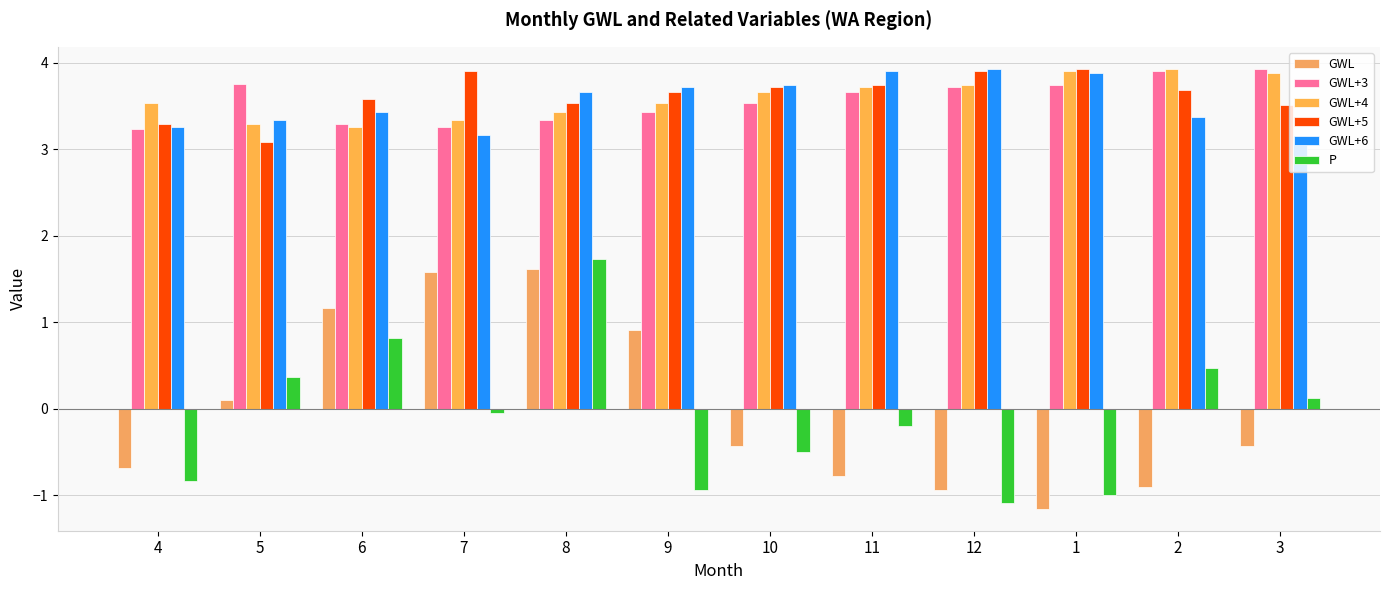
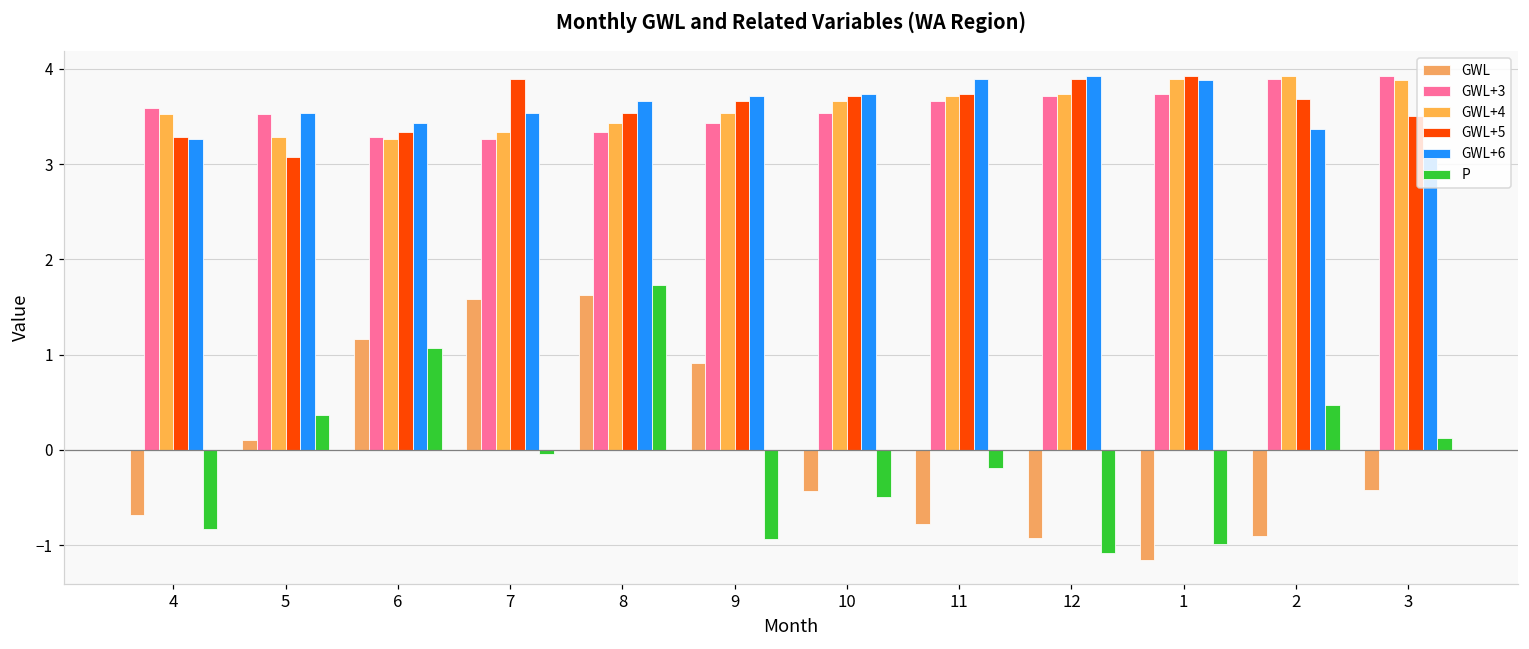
GWL+3, 4: 3.2 -> 3.6
GWL+3, 5: 3.8 -> 3.5
GWL+6, 5: 3.3 -> 3.5
GWL+5, 6: 3.6 -> 3.3
P, 6: 0.8 -> 1.1
GWL+6, 7: 3.2 -> 3.5
